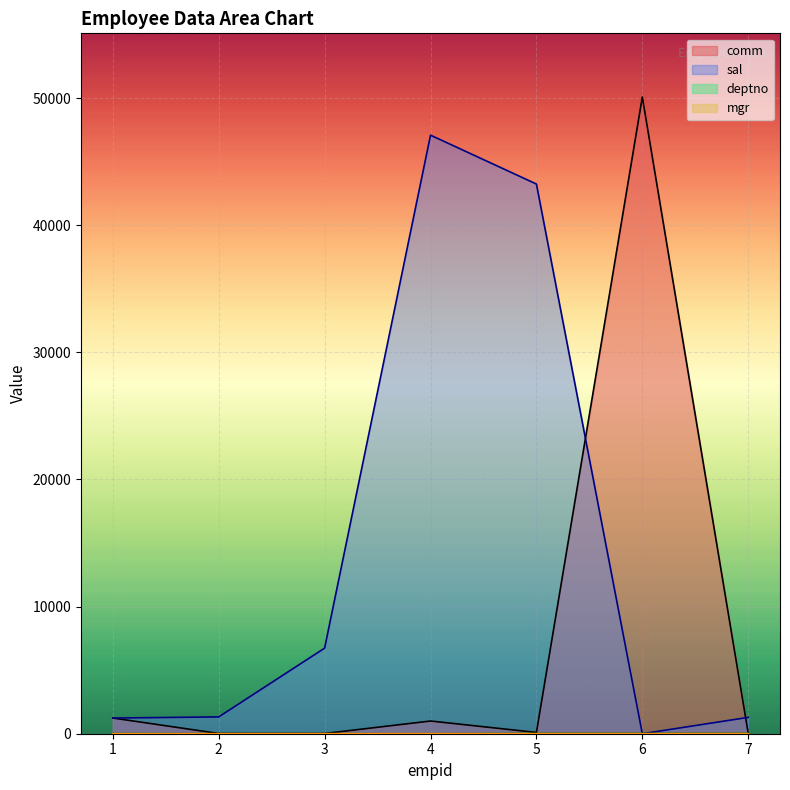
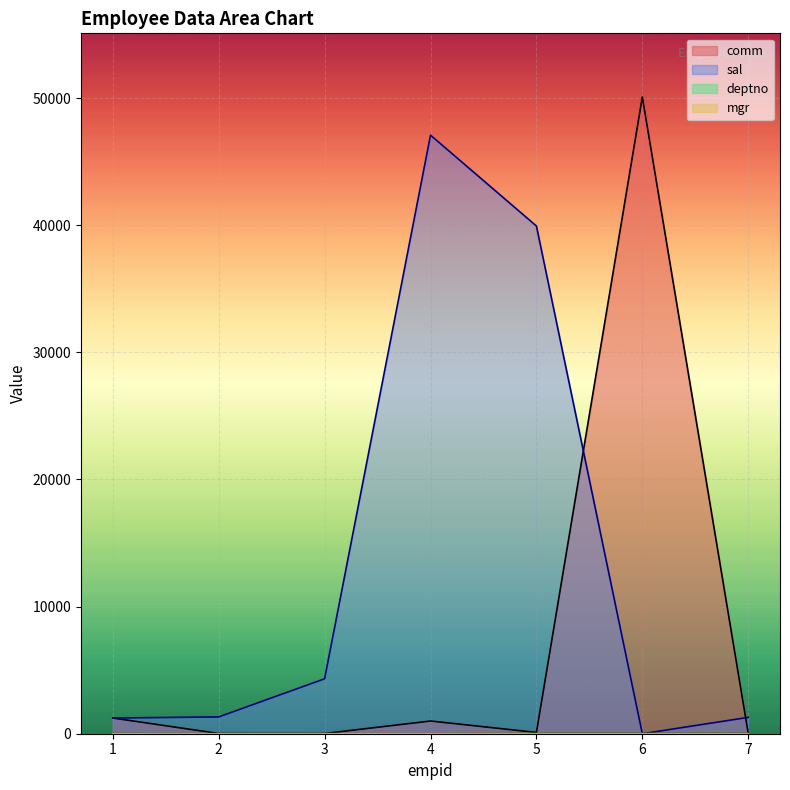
sal, 3: 6700 -> 4300
sal, 5: 43200 -> 39900
